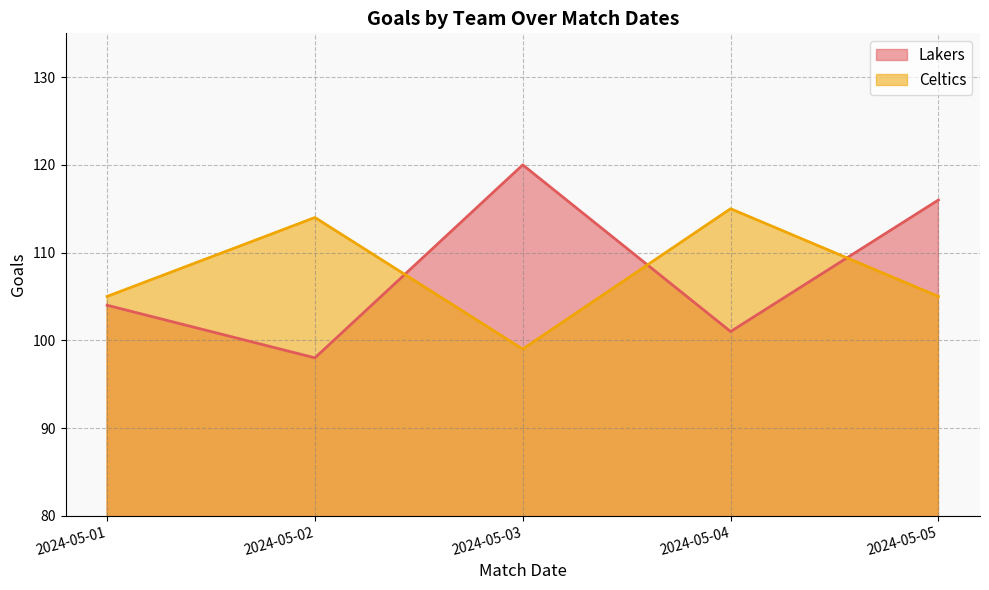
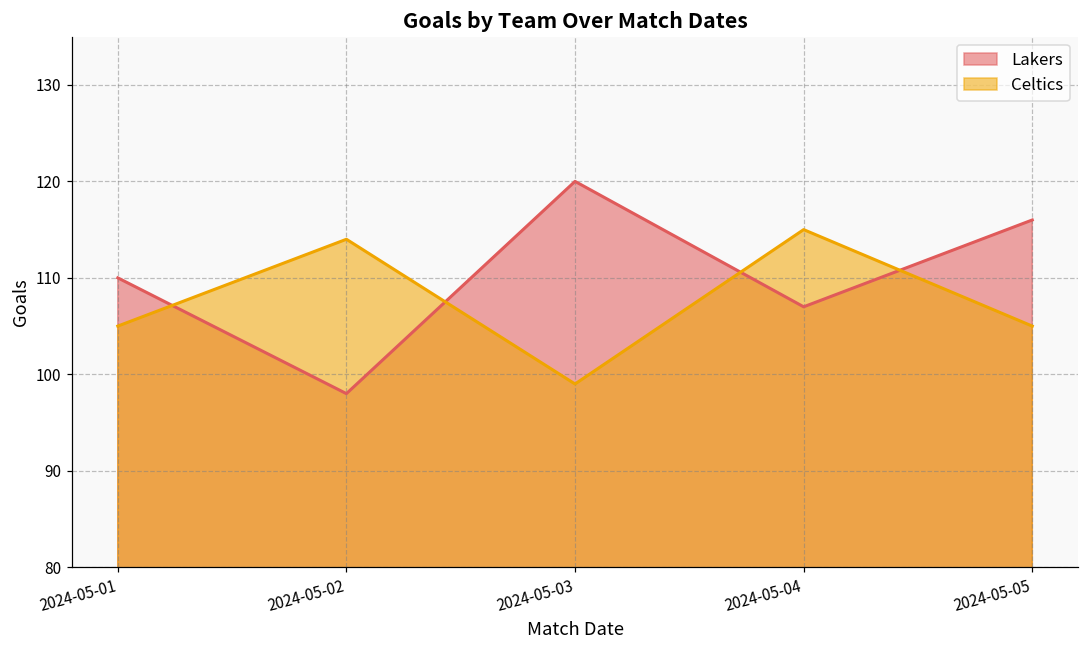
Lakers, 2024-05-01: 104 -> 110
Lakers, 2024-05-04: 101 -> 107
